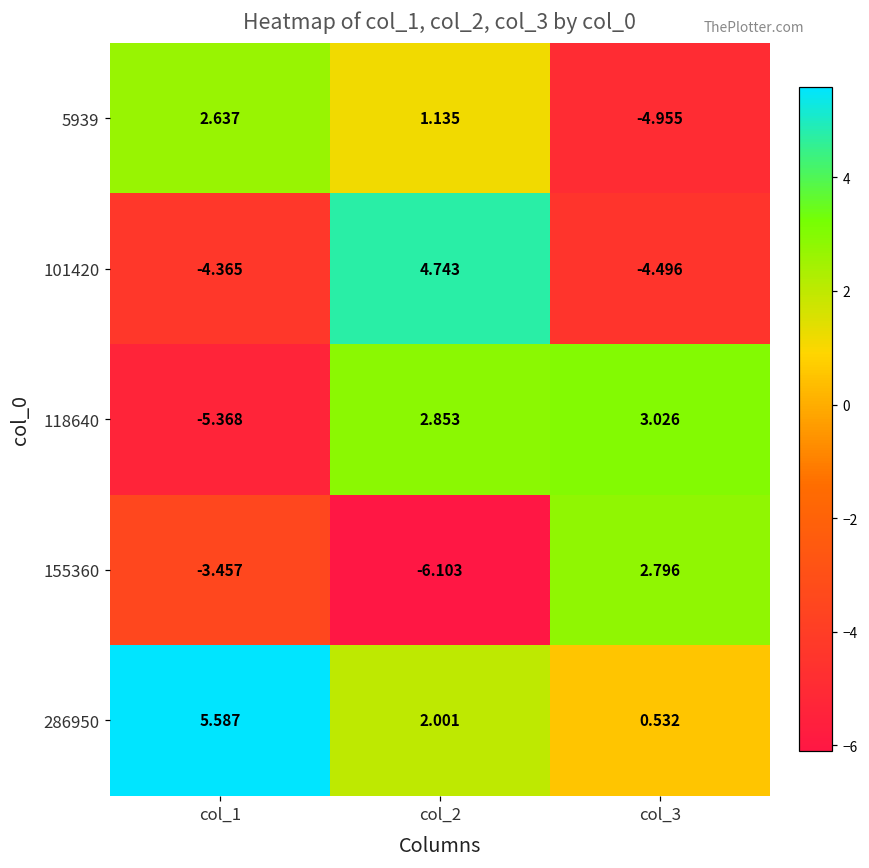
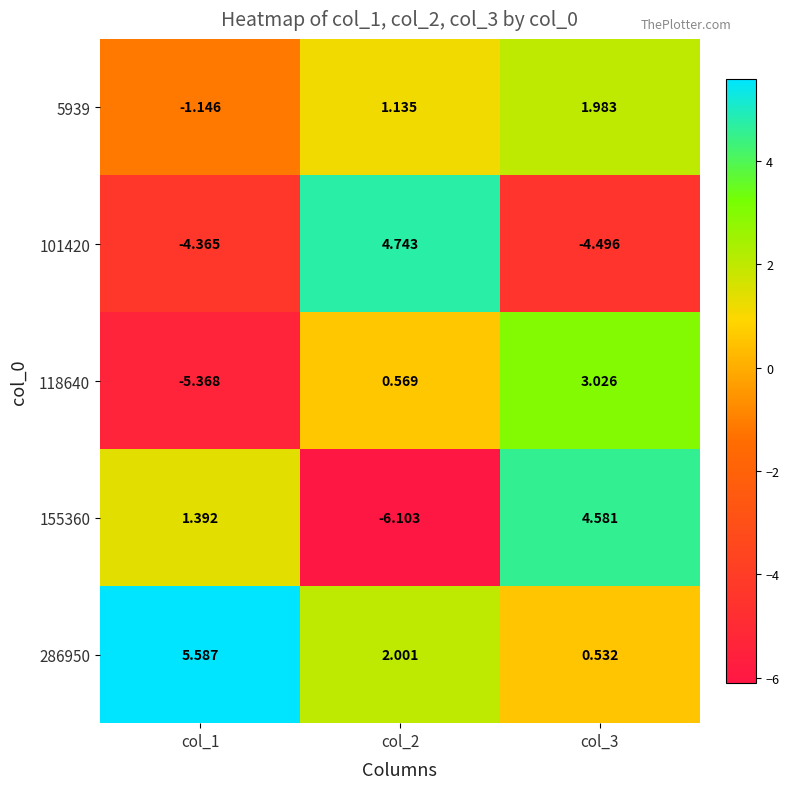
5939, col_1: 2.637 -> -1.146
5939, col_3: -4.955 -> 1.983
118640, col_2: 2.853 -> 0.569
155360, col_1: -3.457 -> 1.392
155360, col_3: 2.796 -> 4.581
